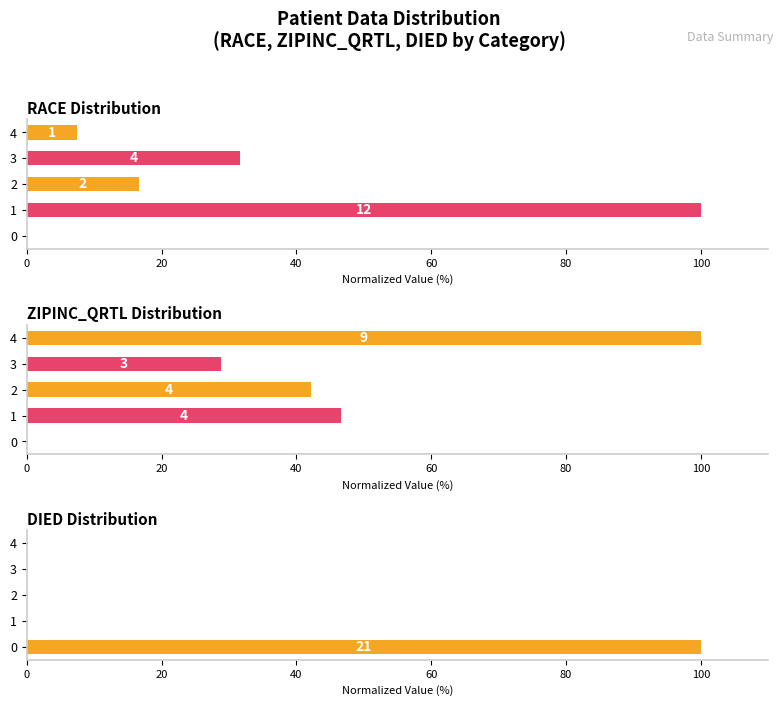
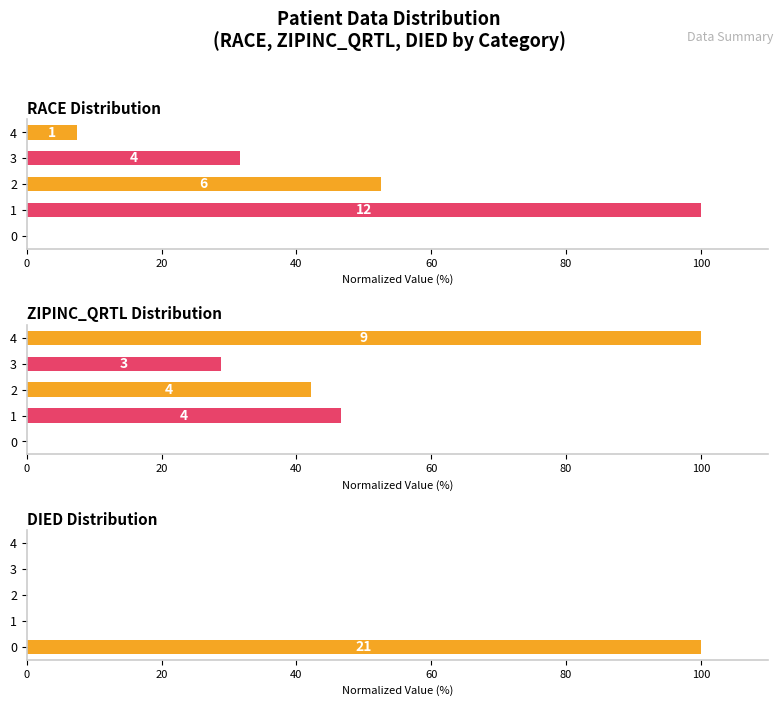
RACE Distribution, 2: 2 -> 6
